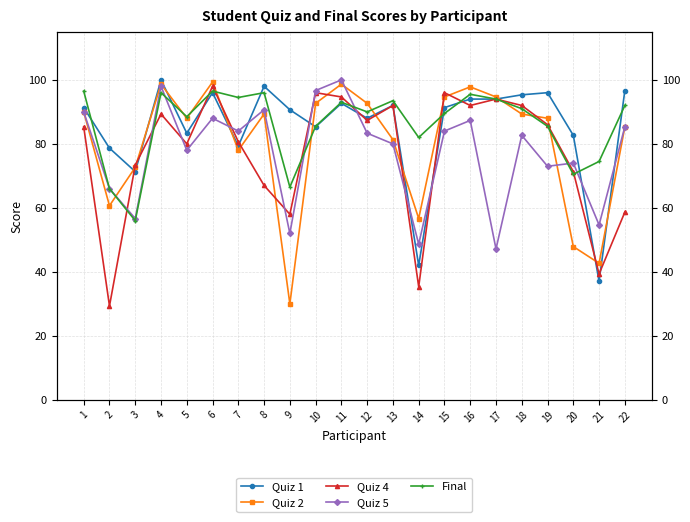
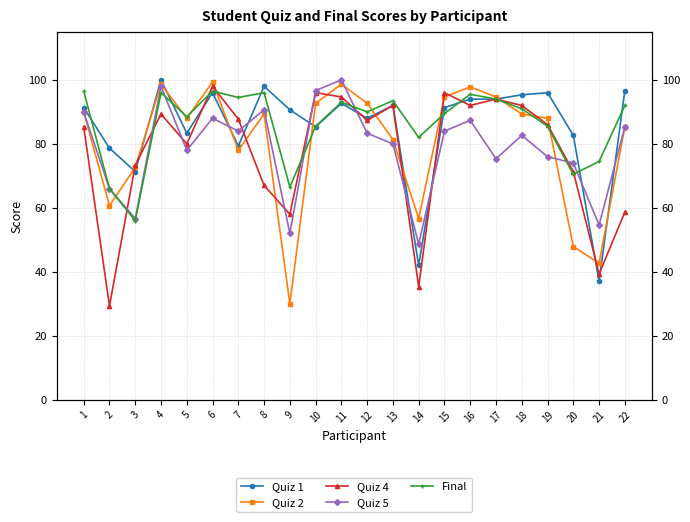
Quiz 4, 7: 81 -> 88
Quiz 5, 17: 47 -> 75
Quiz 5, 19: 73 -> 76
